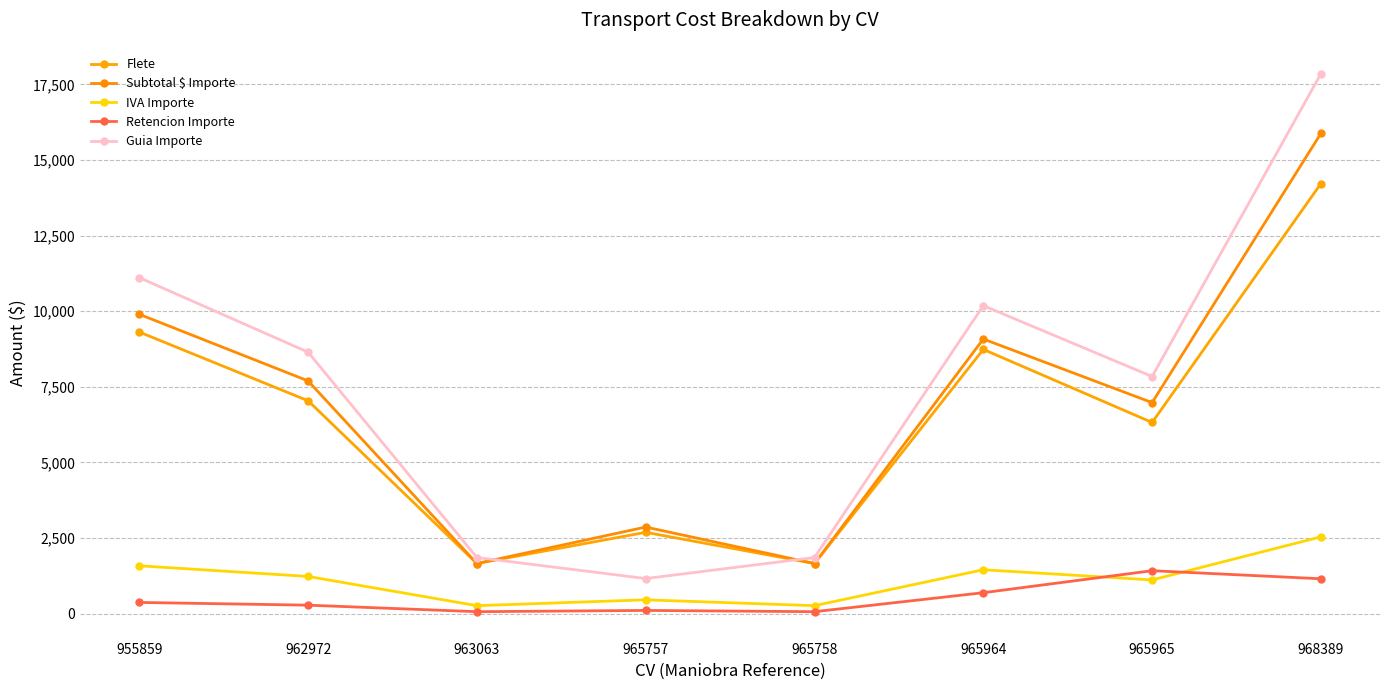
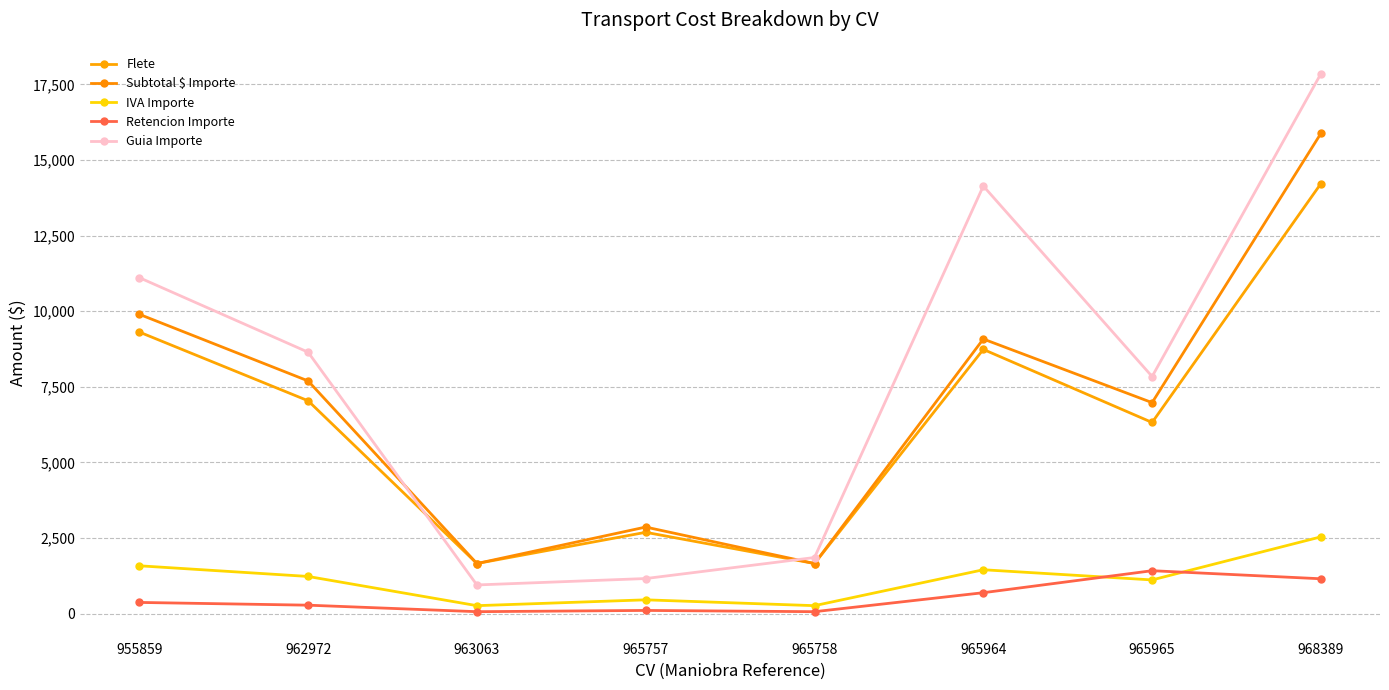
Guia Importe, 963063: 1,900 -> 1,000
Guia Importe, 965964: 10,200 -> 14,100
